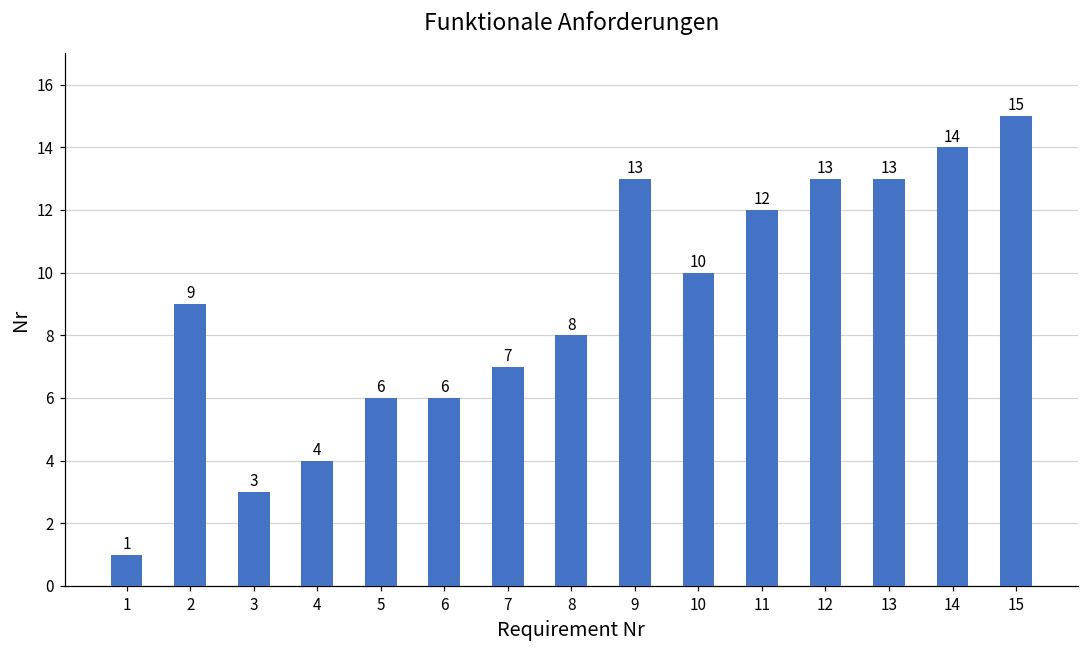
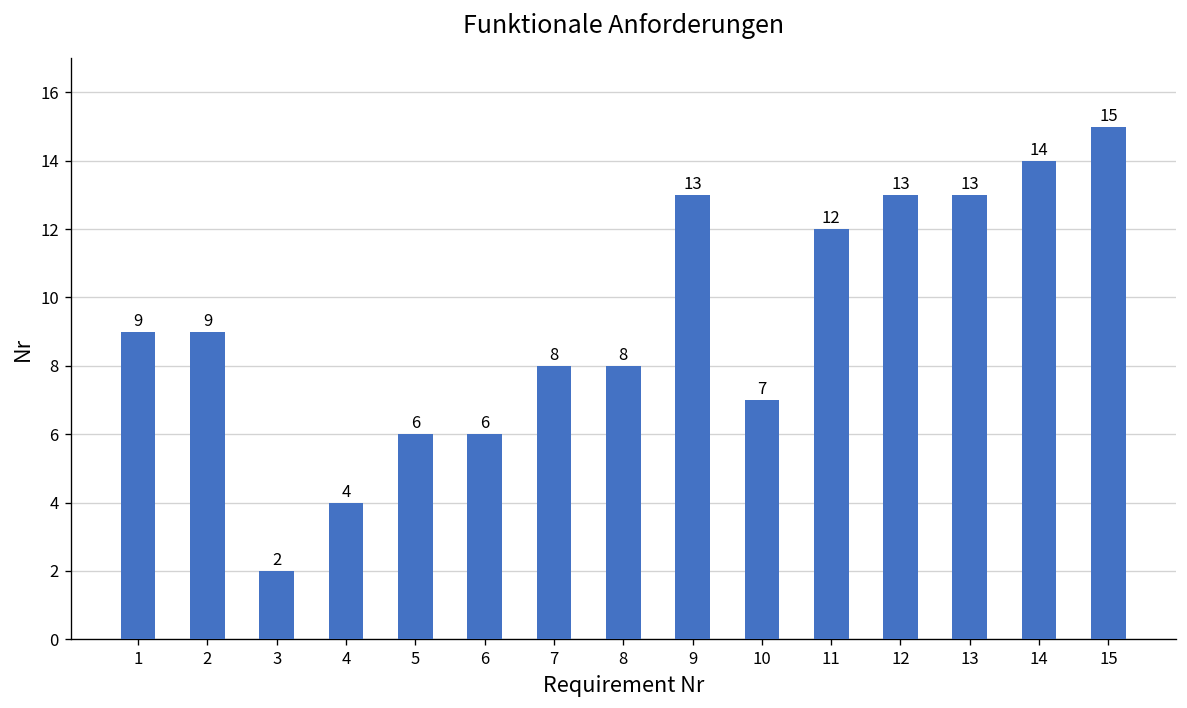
1: 1 -> 9
3: 3 -> 2
7: 7 -> 8
10: 10 -> 7
